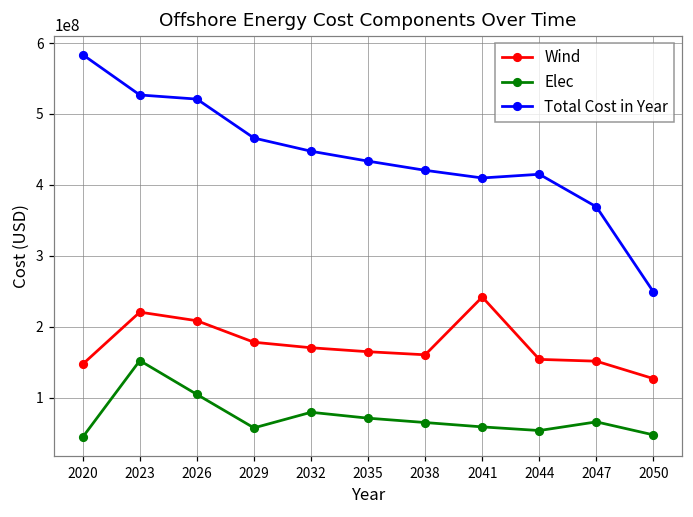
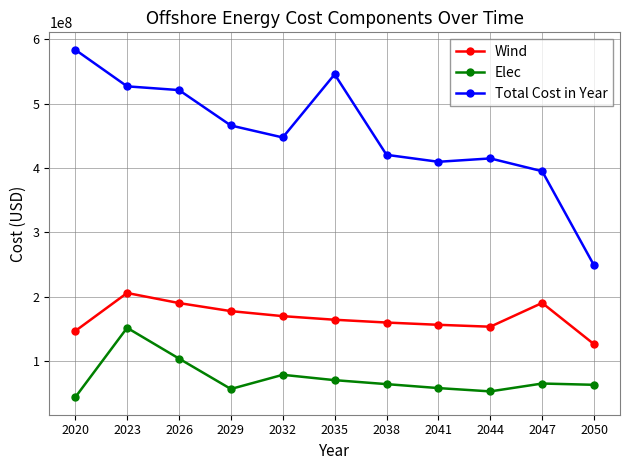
Wind, 2023: 220000000 -> 210000000
Wind, 2026: 210000000 -> 190000000
Total Cost in Year, 2035: 430000000 -> 550000000
Wind, 2041: 240000000 -> 160000000
Wind, 2047: 150000000 -> 190000000
Total Cost in Year, 2047: 370000000 -> 400000000
Elec, 2050: 50000000 -> 60000000
